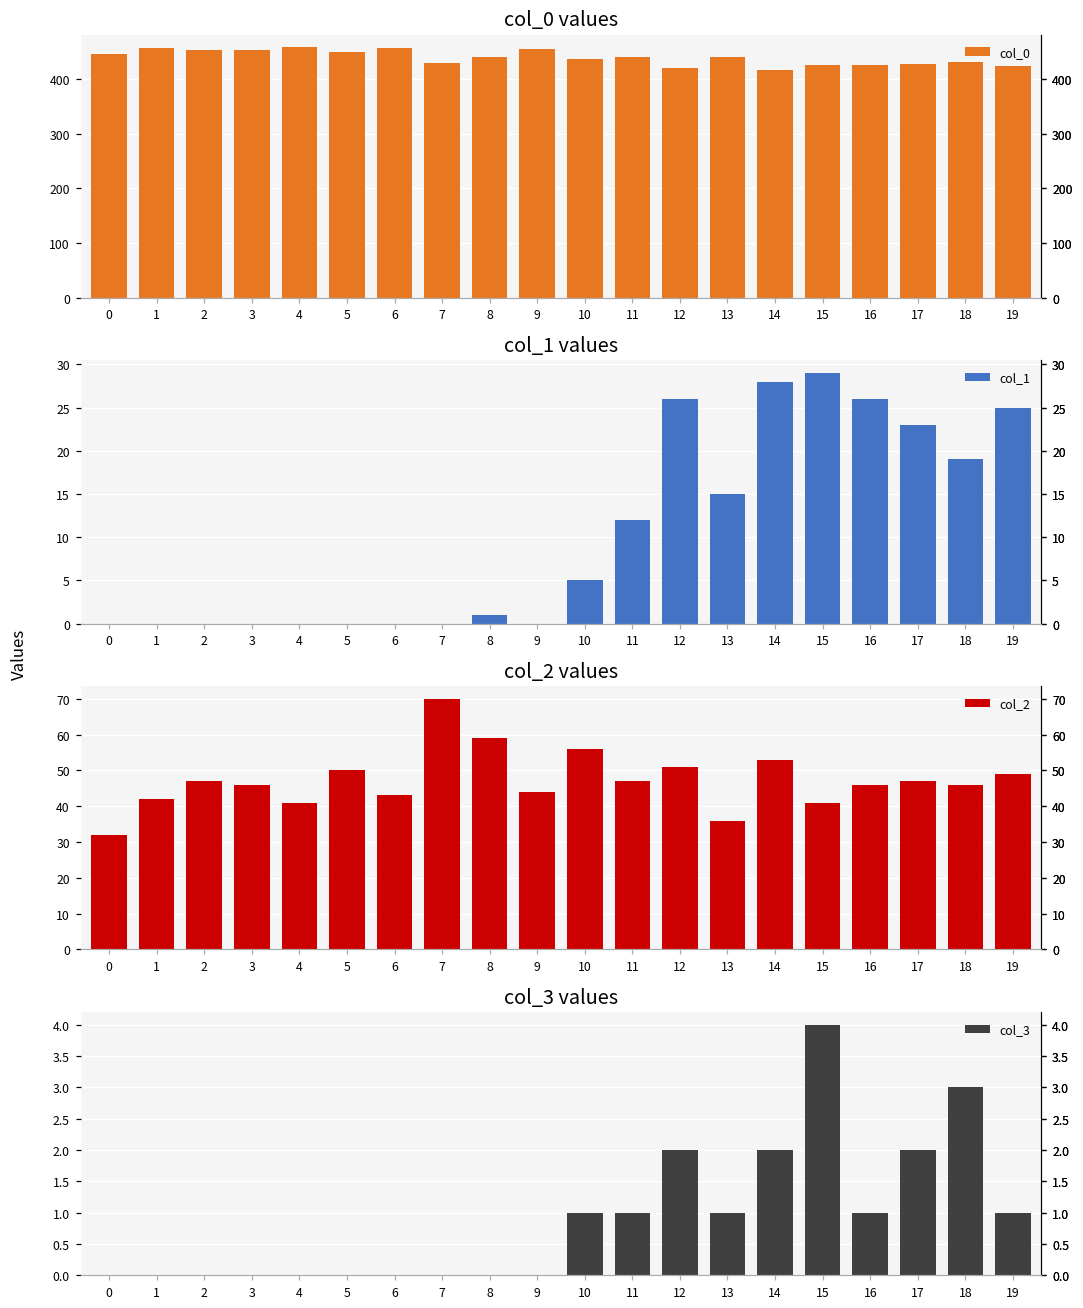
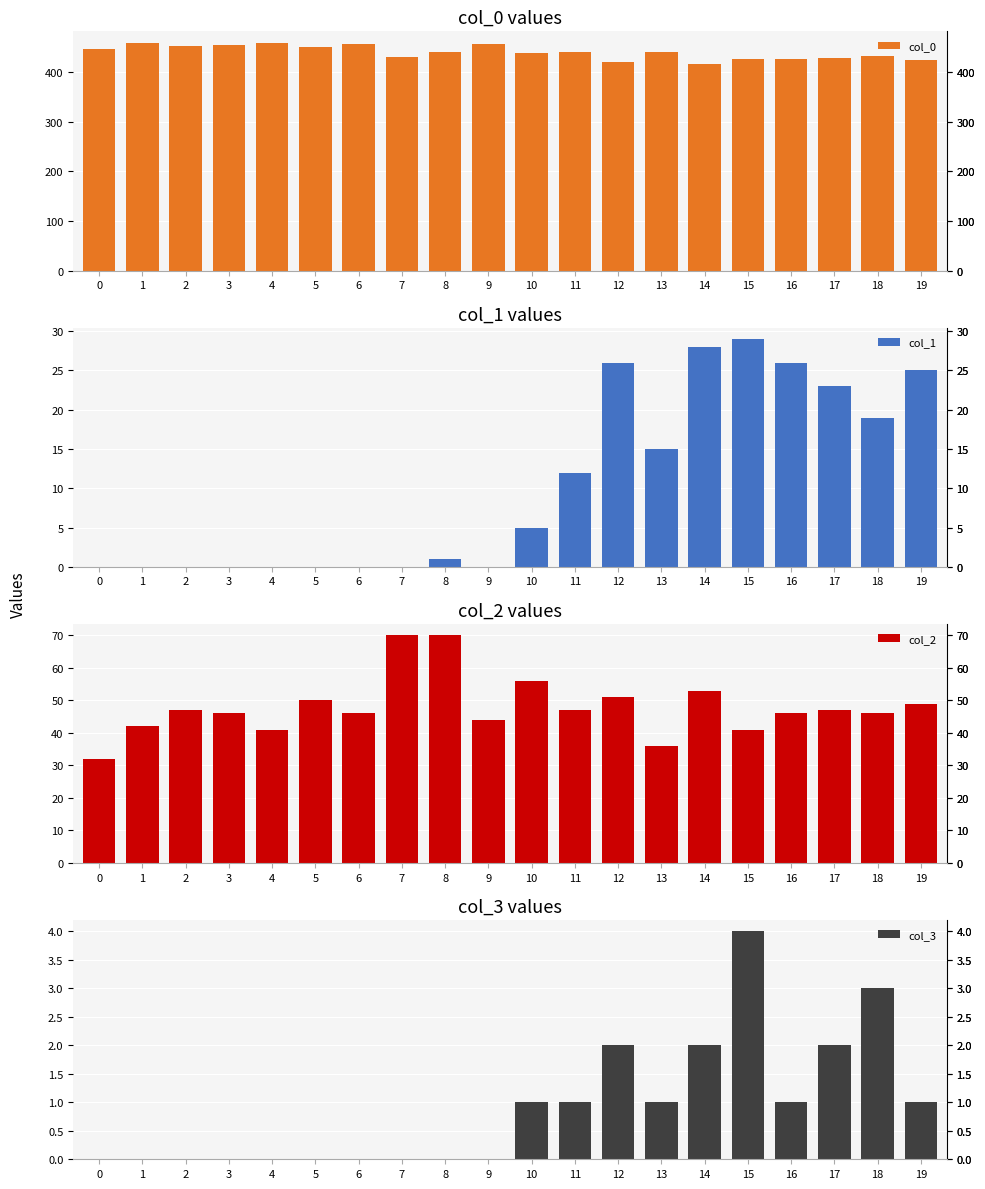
col_2 values, 6: 43 -> 46
col_2 values, 8: 59 -> 70
